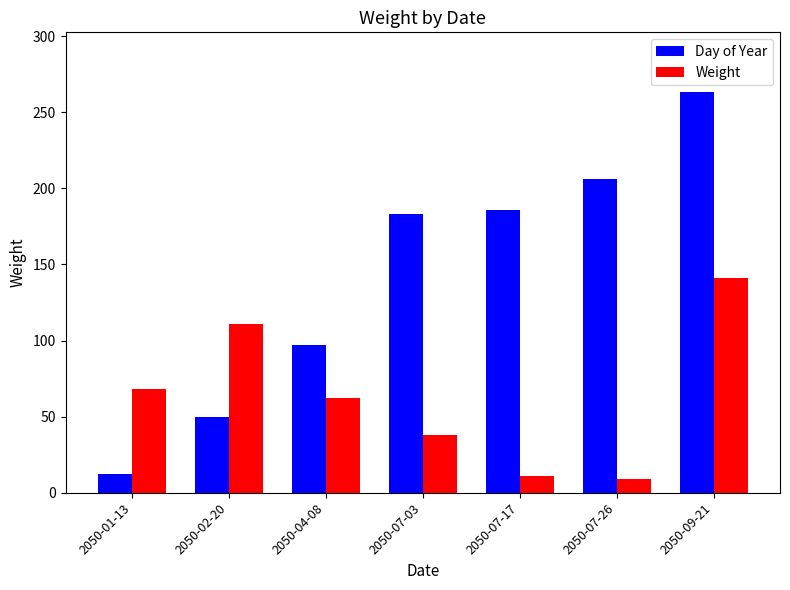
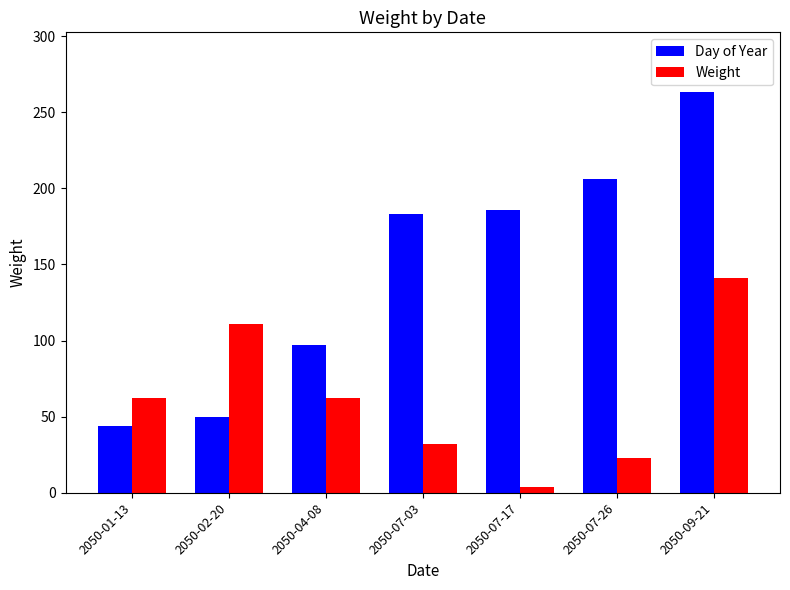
Day of Year, 2050-01-13: 12 -> 44
Weight, 2050-01-13: 68 -> 62
Weight, 2050-07-03: 38 -> 32
Weight, 2050-07-17: 11 -> 4
Weight, 2050-07-26: 9 -> 23
